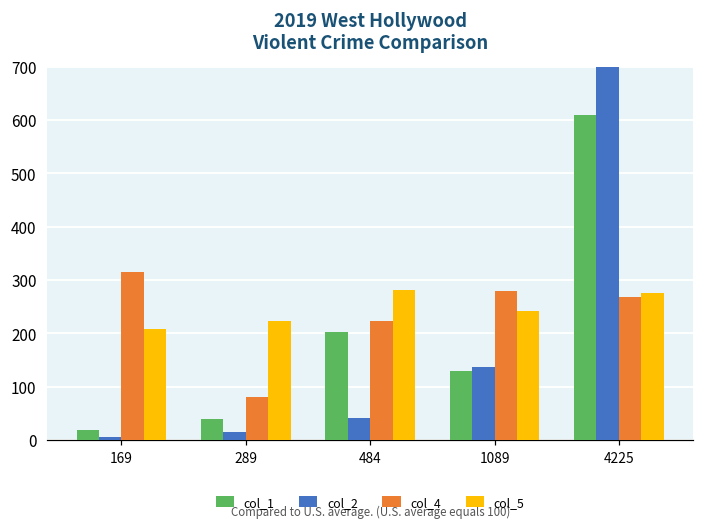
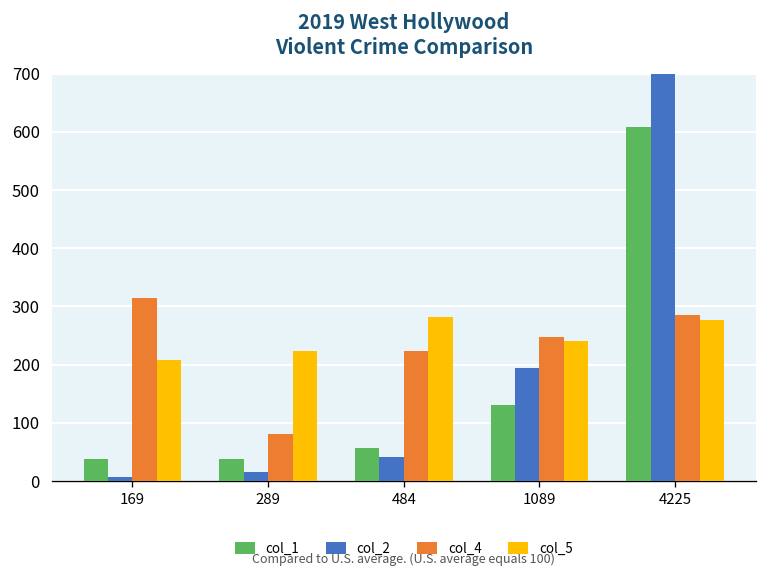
col_1, 169: 20 -> 40
col_1, 484: 200 -> 60
col_2, 1089: 140 -> 190
col_4, 1089: 280 -> 250
col_4, 4225: 270 -> 280
